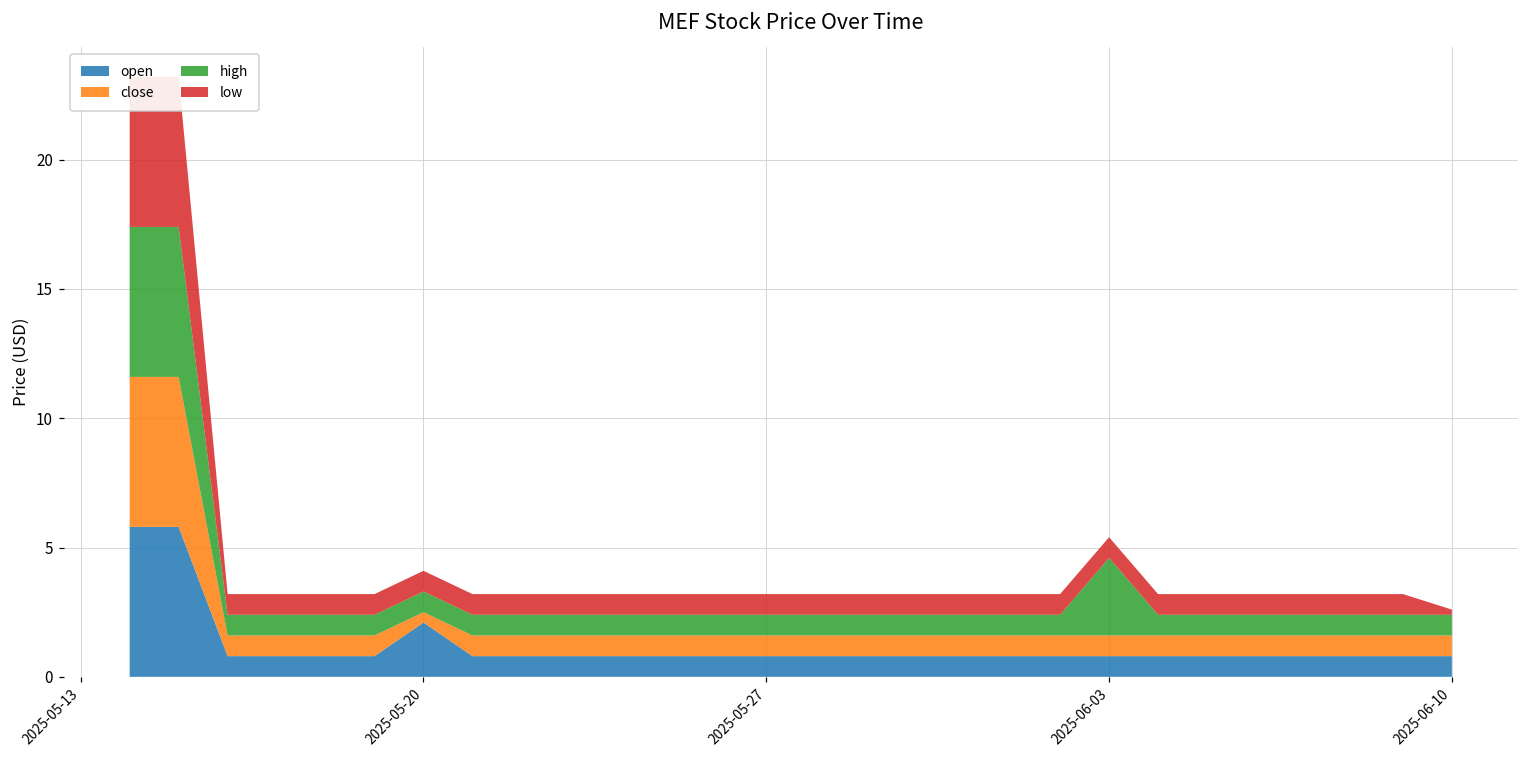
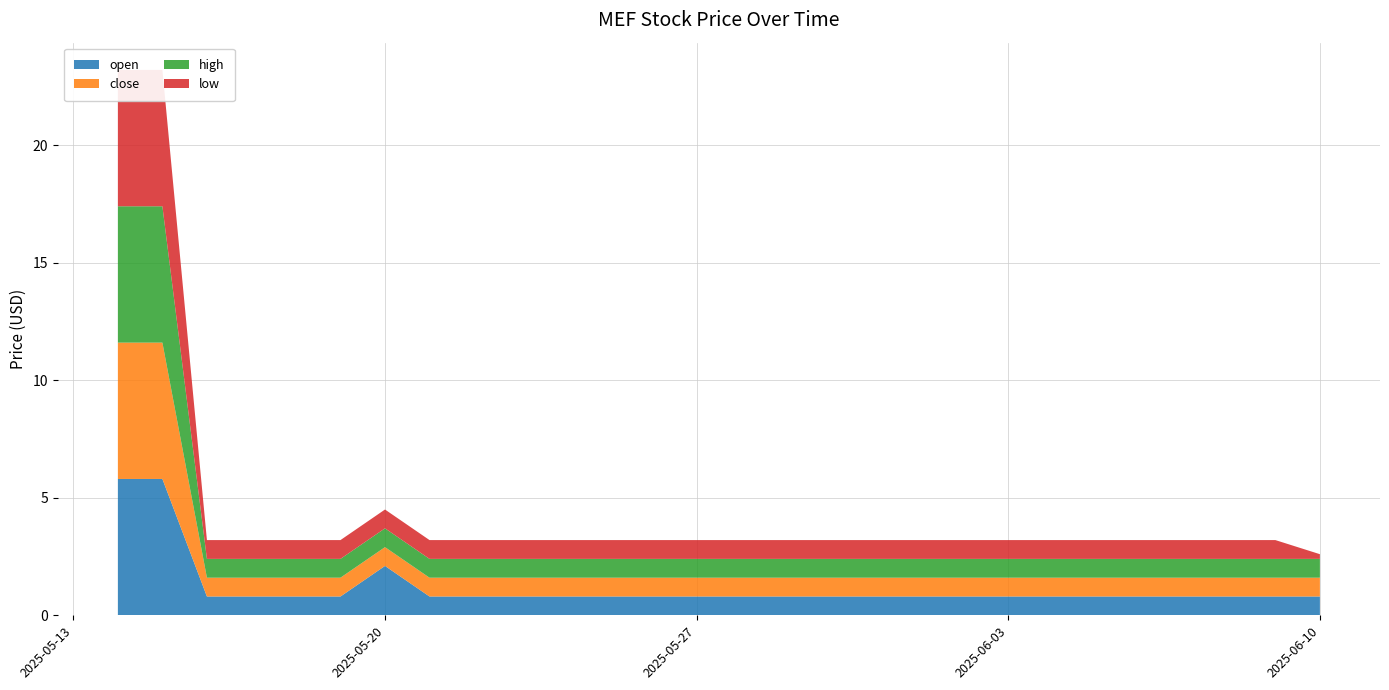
close, 2025-05-20: 0.4 -> 0.8
high, 2025-06-03: 3.0 -> 0.8
